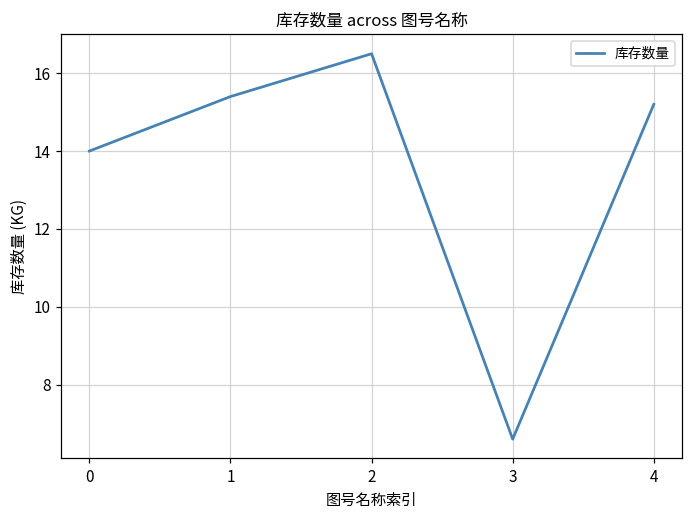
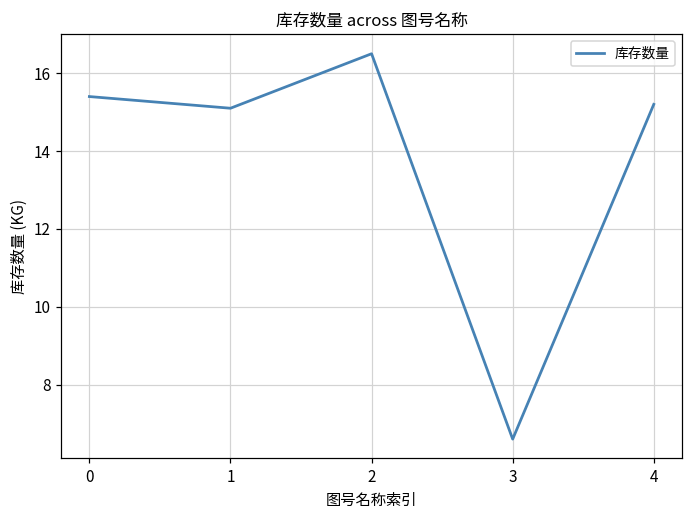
0: 14.0 -> 15.4
1: 15.4 -> 15.1
